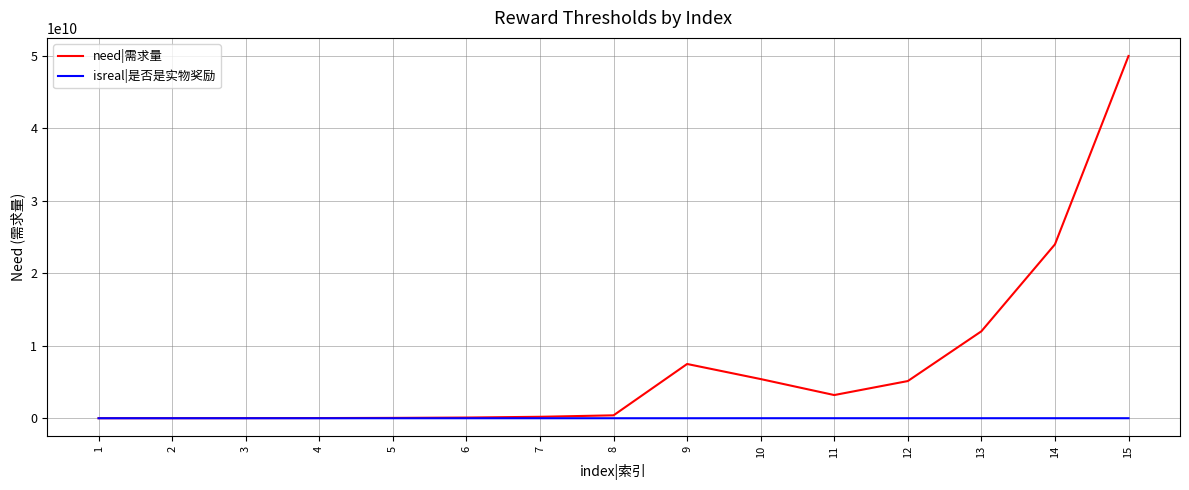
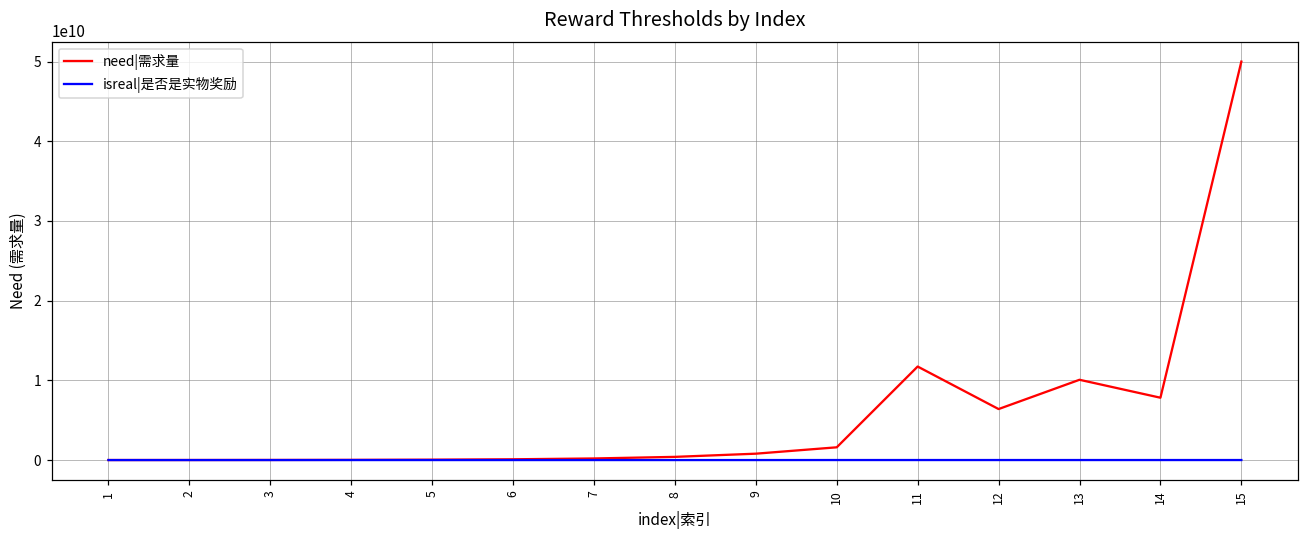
need|需求量, 9: 7000000000 -> 1000000000
need|需求量, 10: 5000000000 -> 2000000000
need|需求量, 11: 3000000000 -> 12000000000
need|需求量, 12: 5000000000 -> 6000000000
need|需求量, 13: 12000000000 -> 10000000000
need|需求量, 14: 24000000000 -> 8000000000
